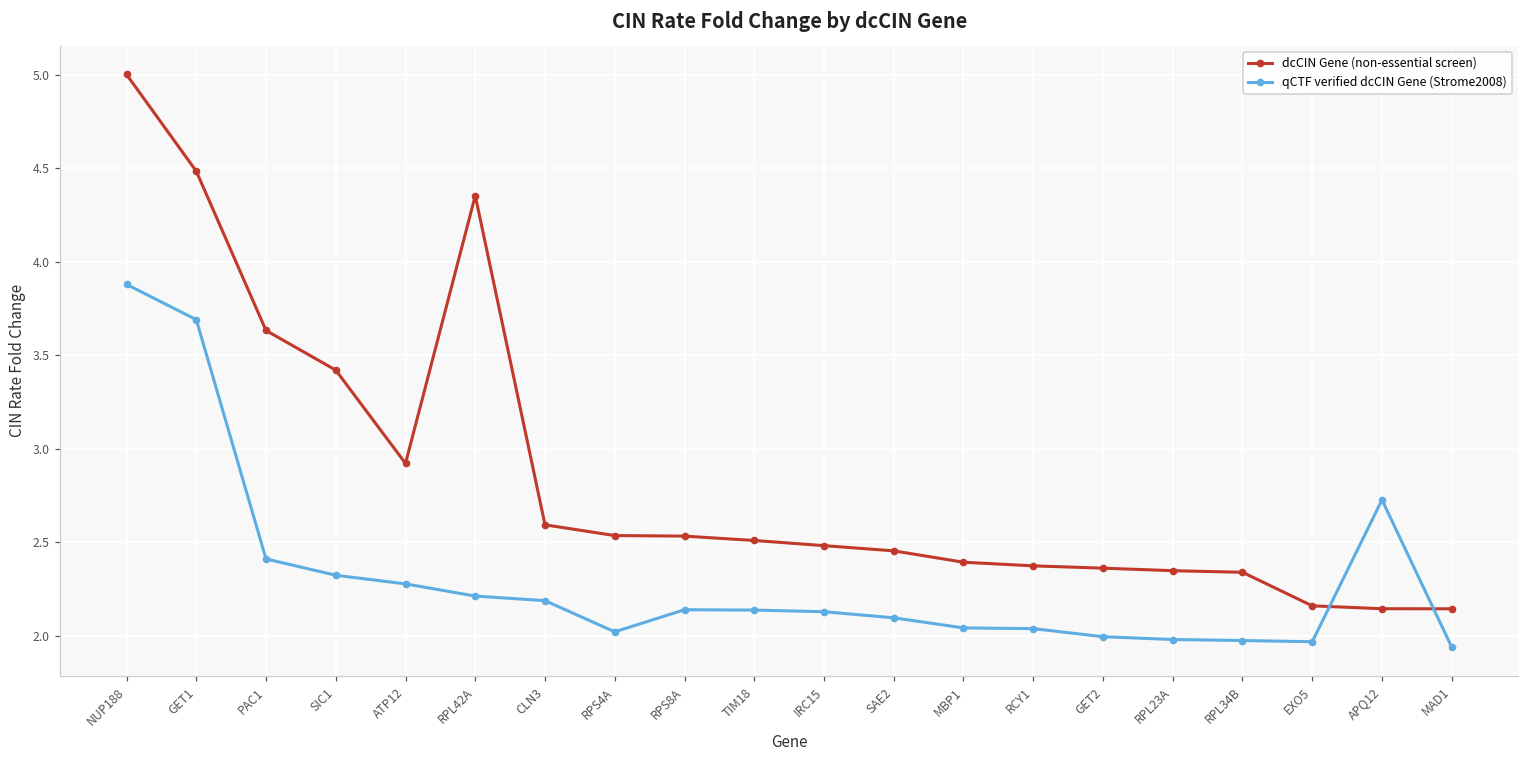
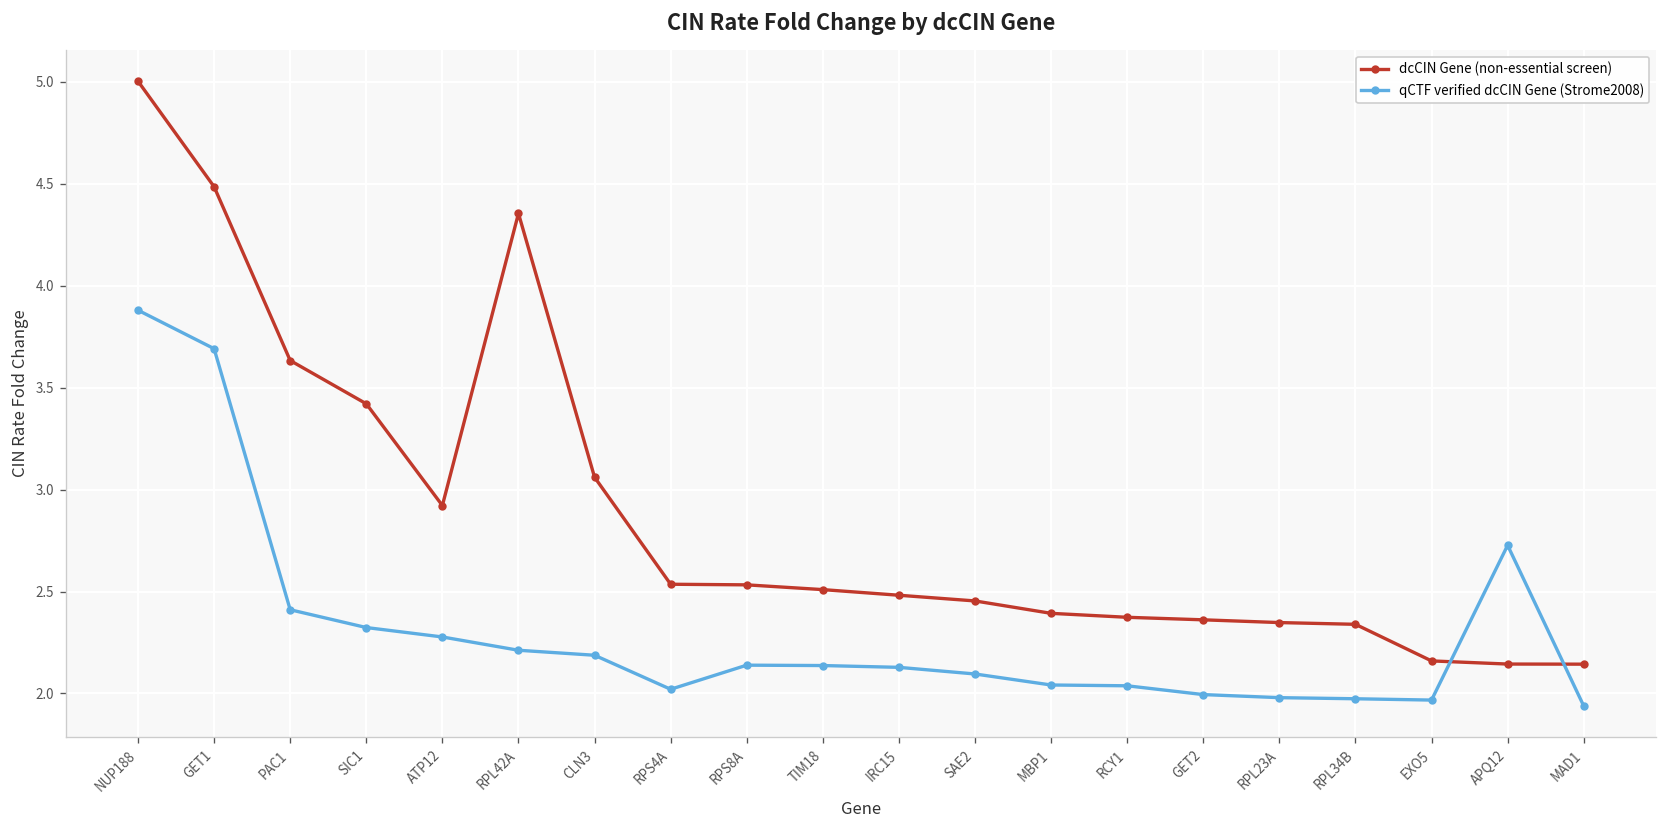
dcCIN Gene (non-essential screen), CLN3: 2.59 -> 3.06
